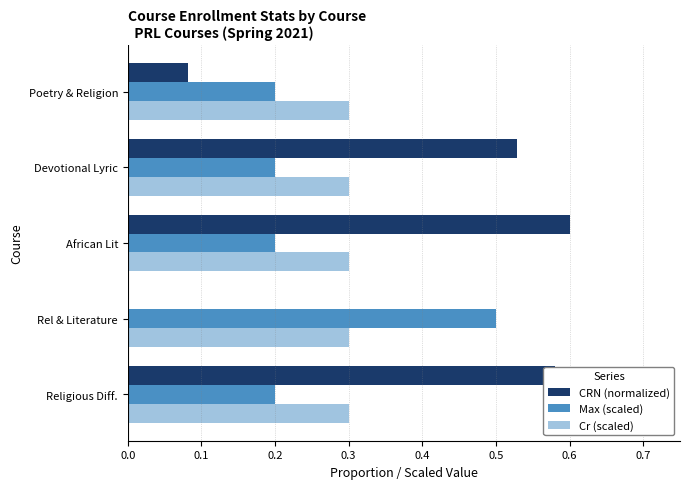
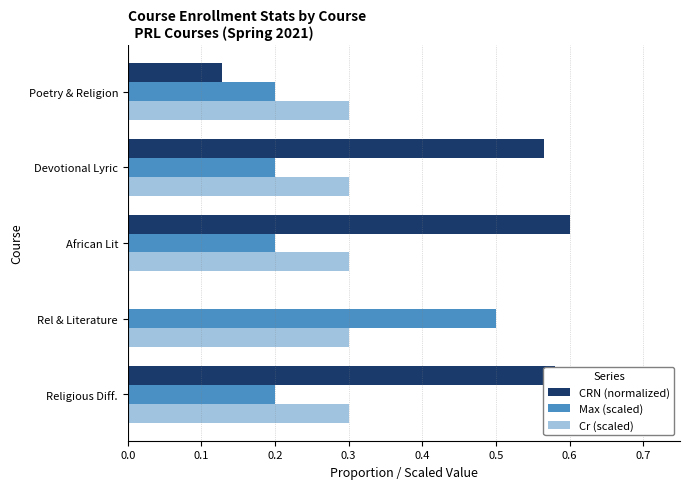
CRN (normalized), Poetry & Religion: 0.08 -> 0.13
CRN (normalized), Devotional Lyric: 0.53 -> 0.57
